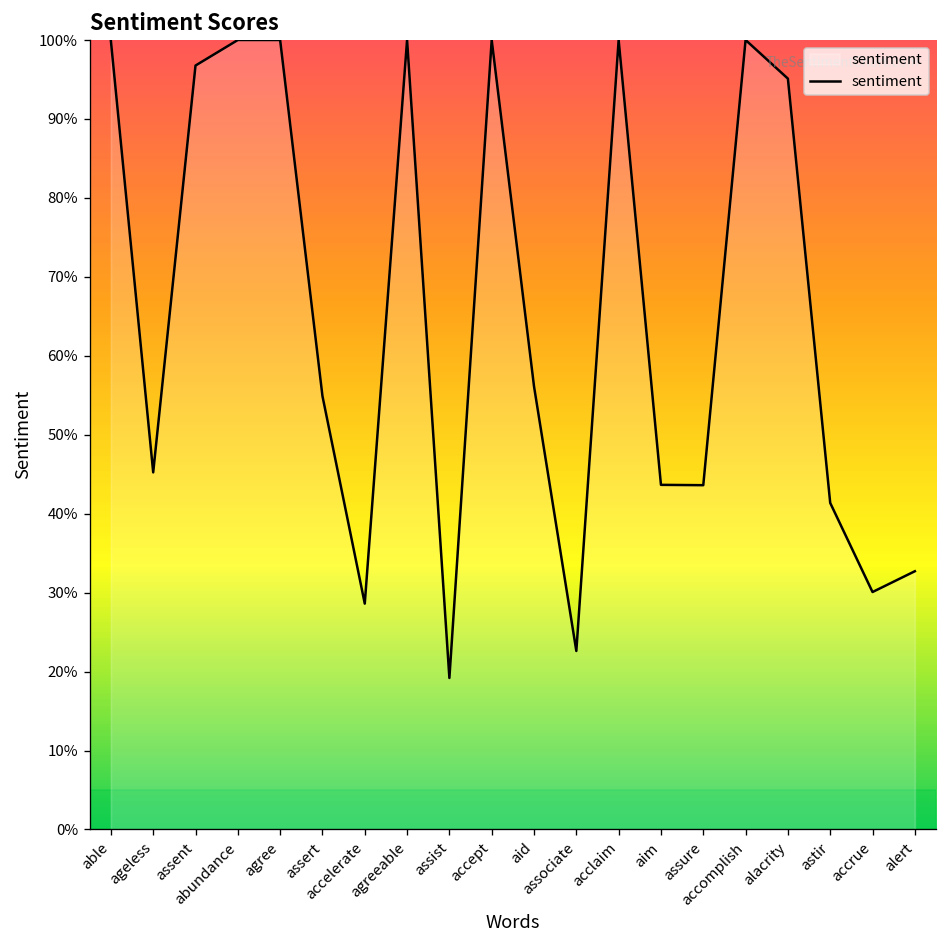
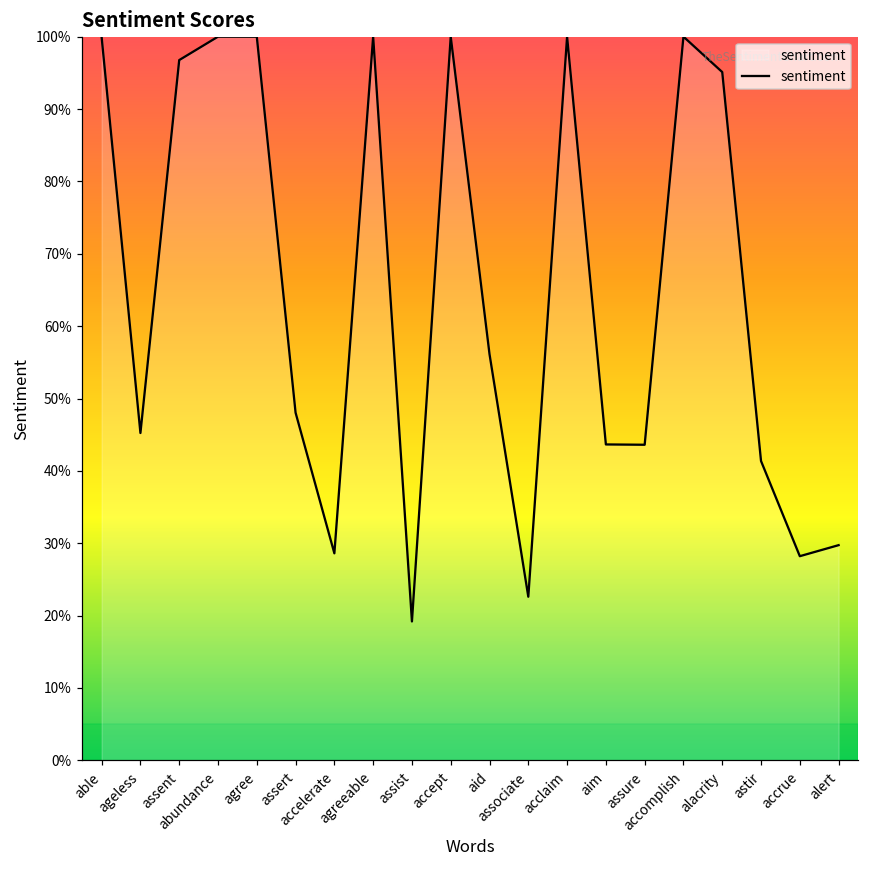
assert: 55% -> 48%
accrue: 30% -> 28%
alert: 33% -> 30%
